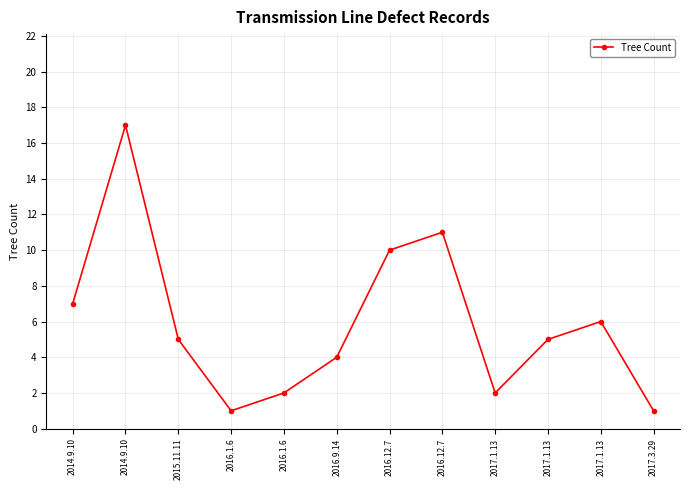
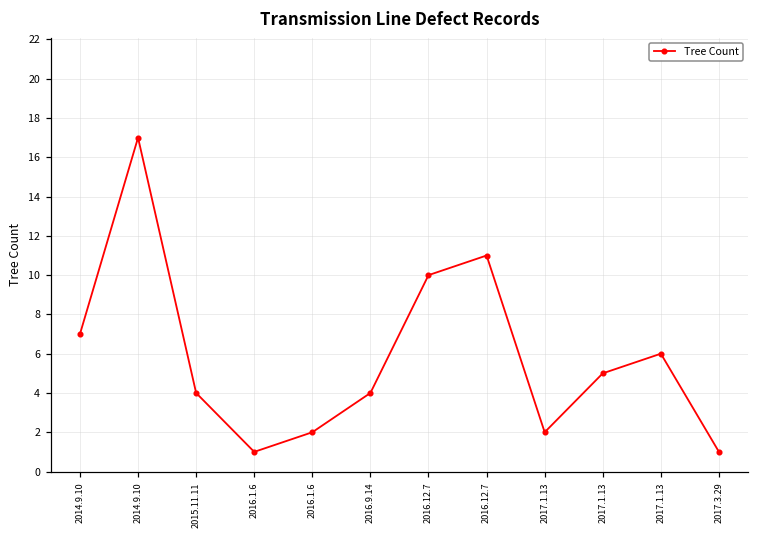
2015.11.11: 5 -> 4
